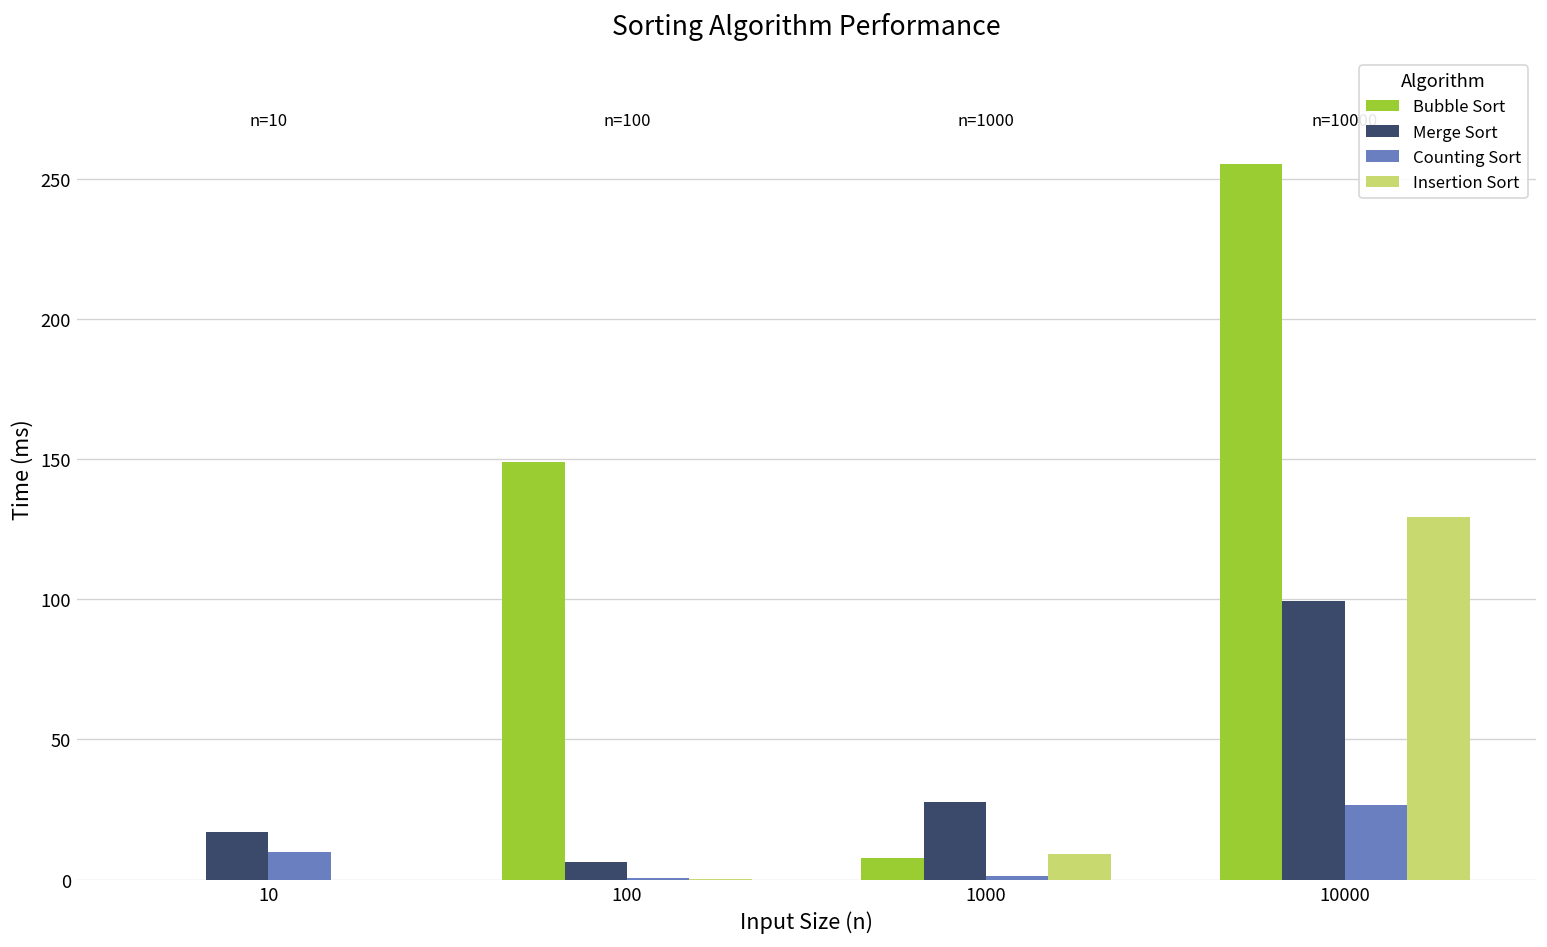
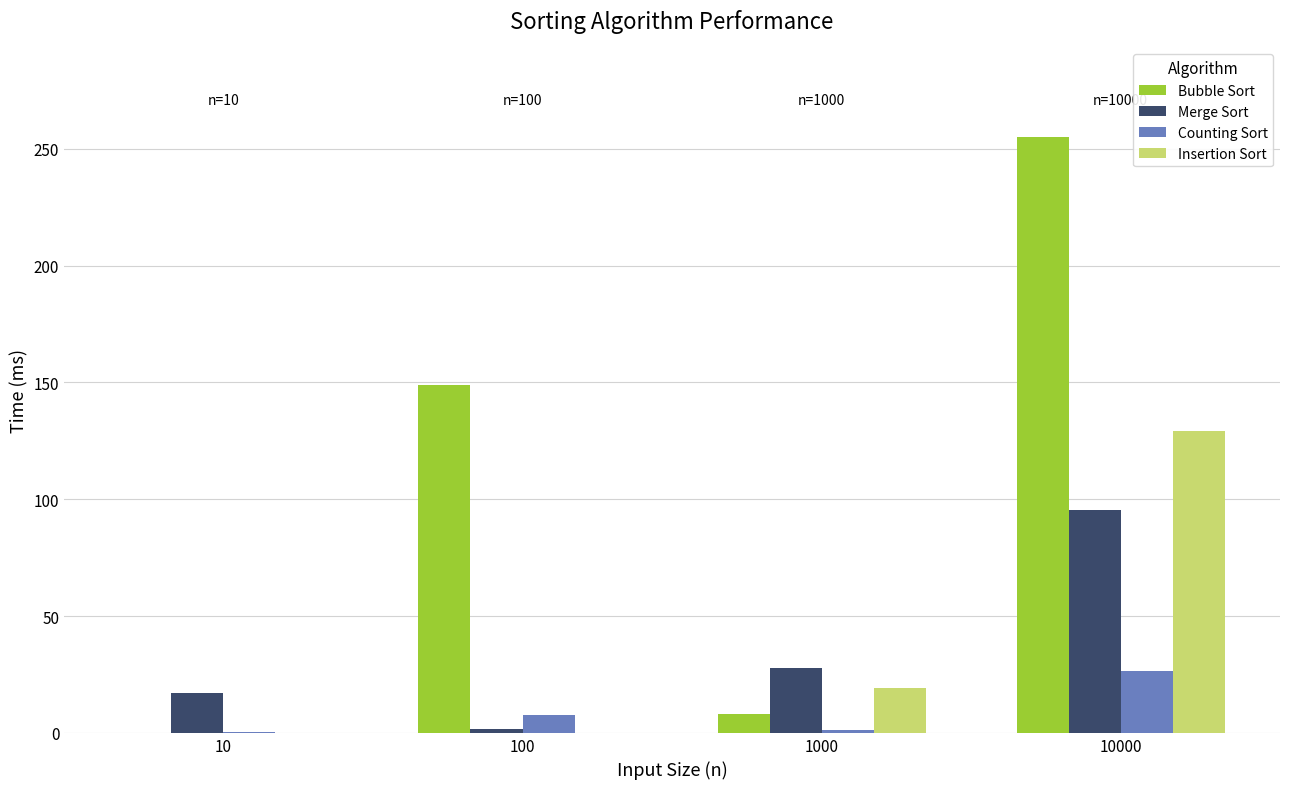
Counting Sort, 10: 10 -> 0
Merge Sort, 100: 6 -> 2
Counting Sort, 100: 1 -> 8
Insertion Sort, 1000: 9 -> 19
Merge Sort, 10000: 99 -> 95
